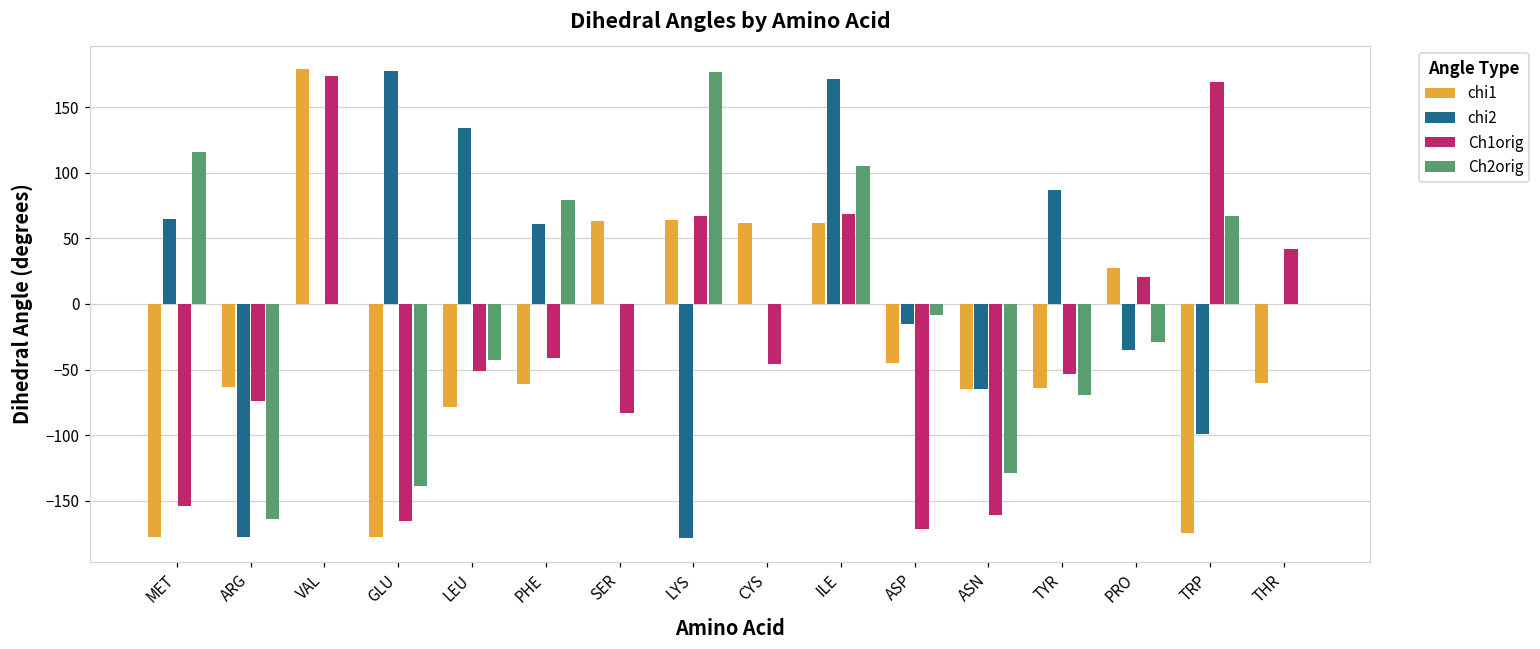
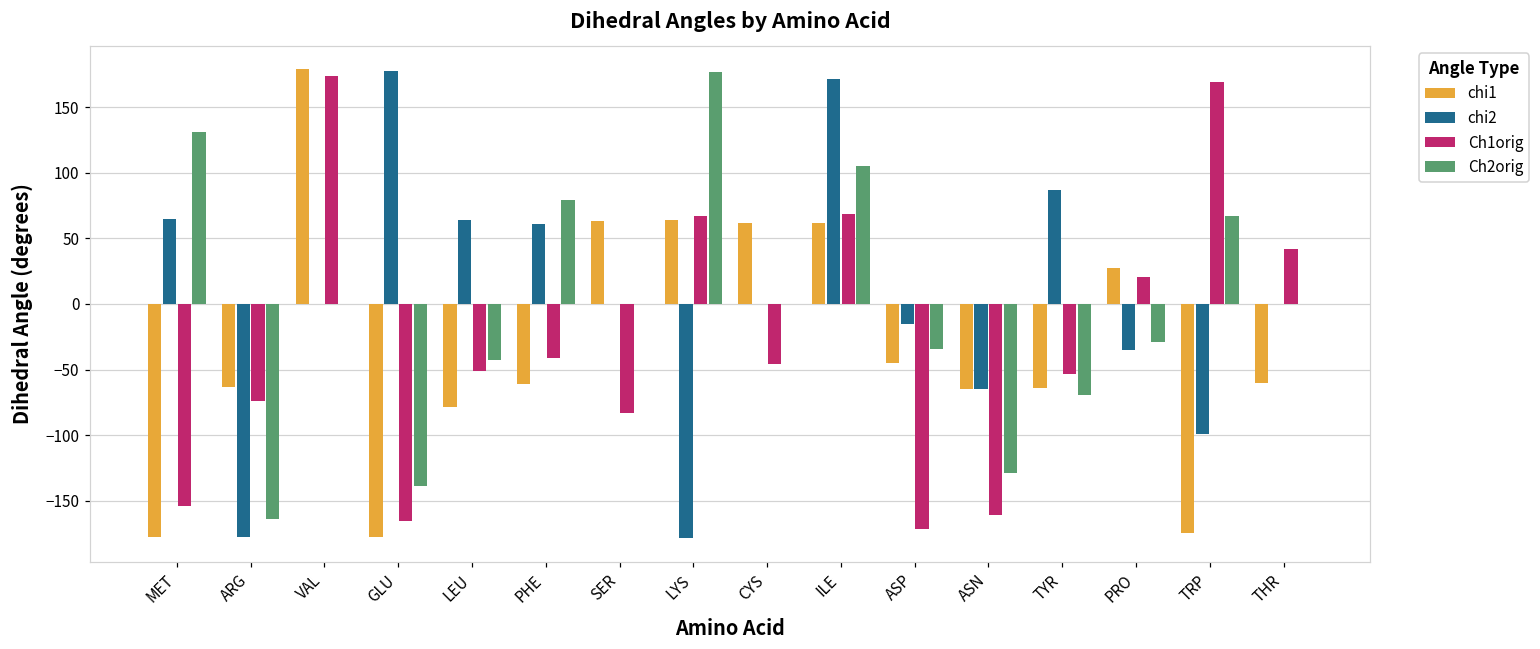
Ch2orig, MET: 116 -> 132
chi2, LEU: 134 -> 64
Ch2orig, ASP: -9 -> -34
